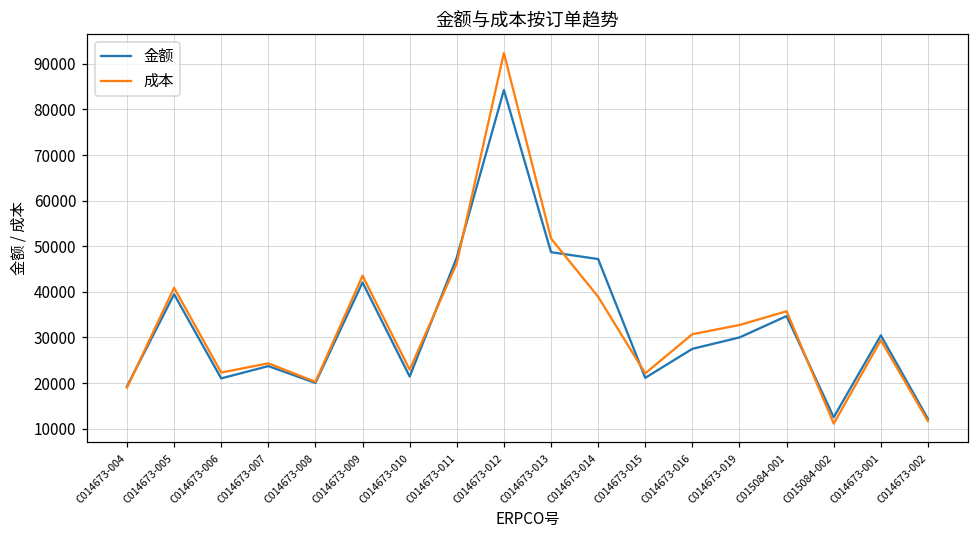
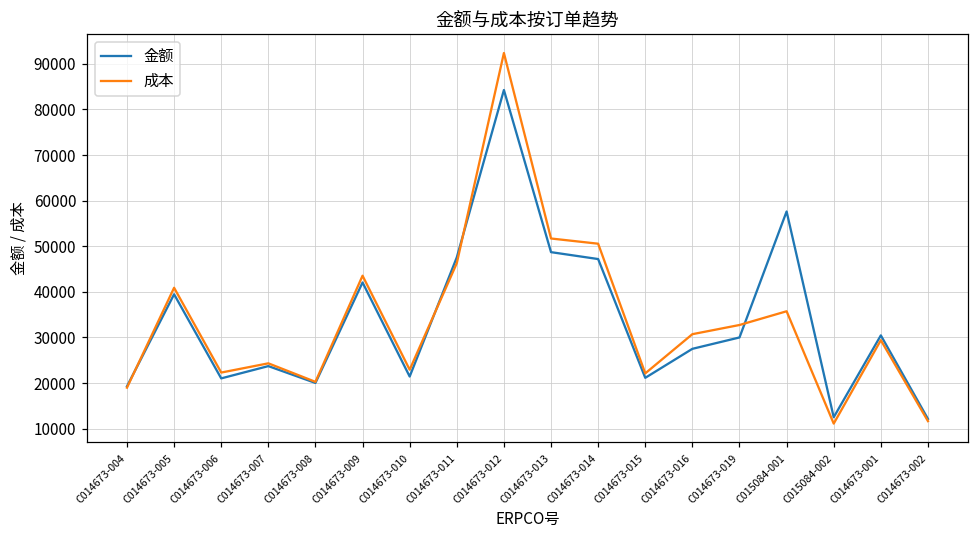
成本, C014673-014: 39000 -> 51000
金额, C015084-001: 35000 -> 58000
